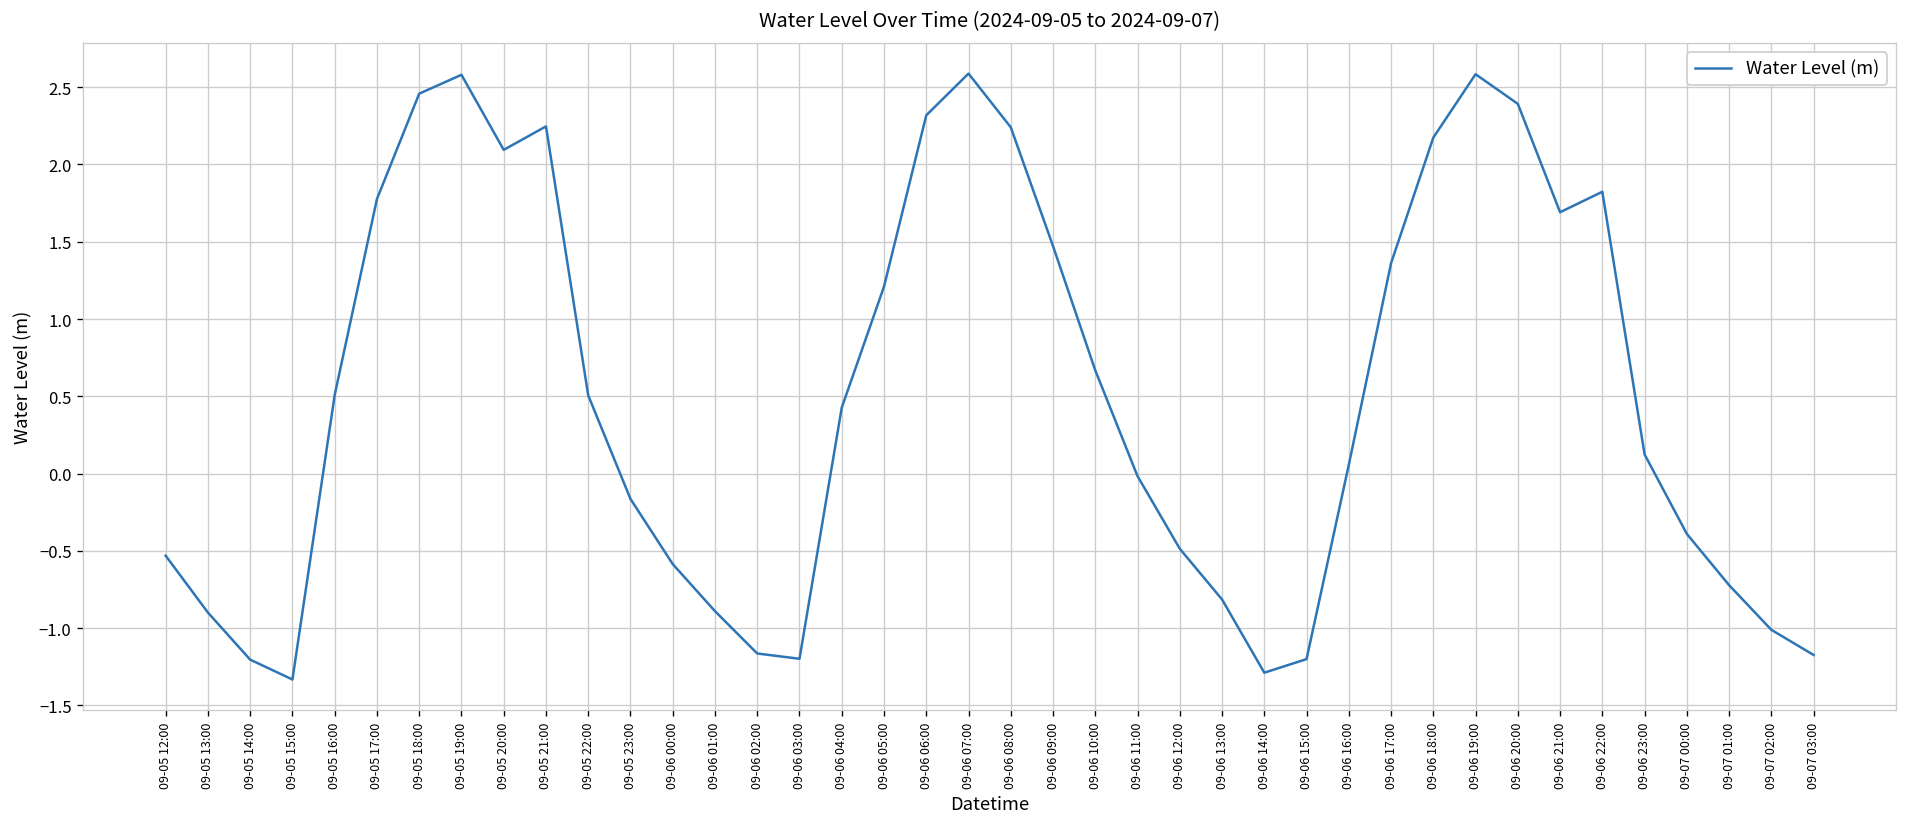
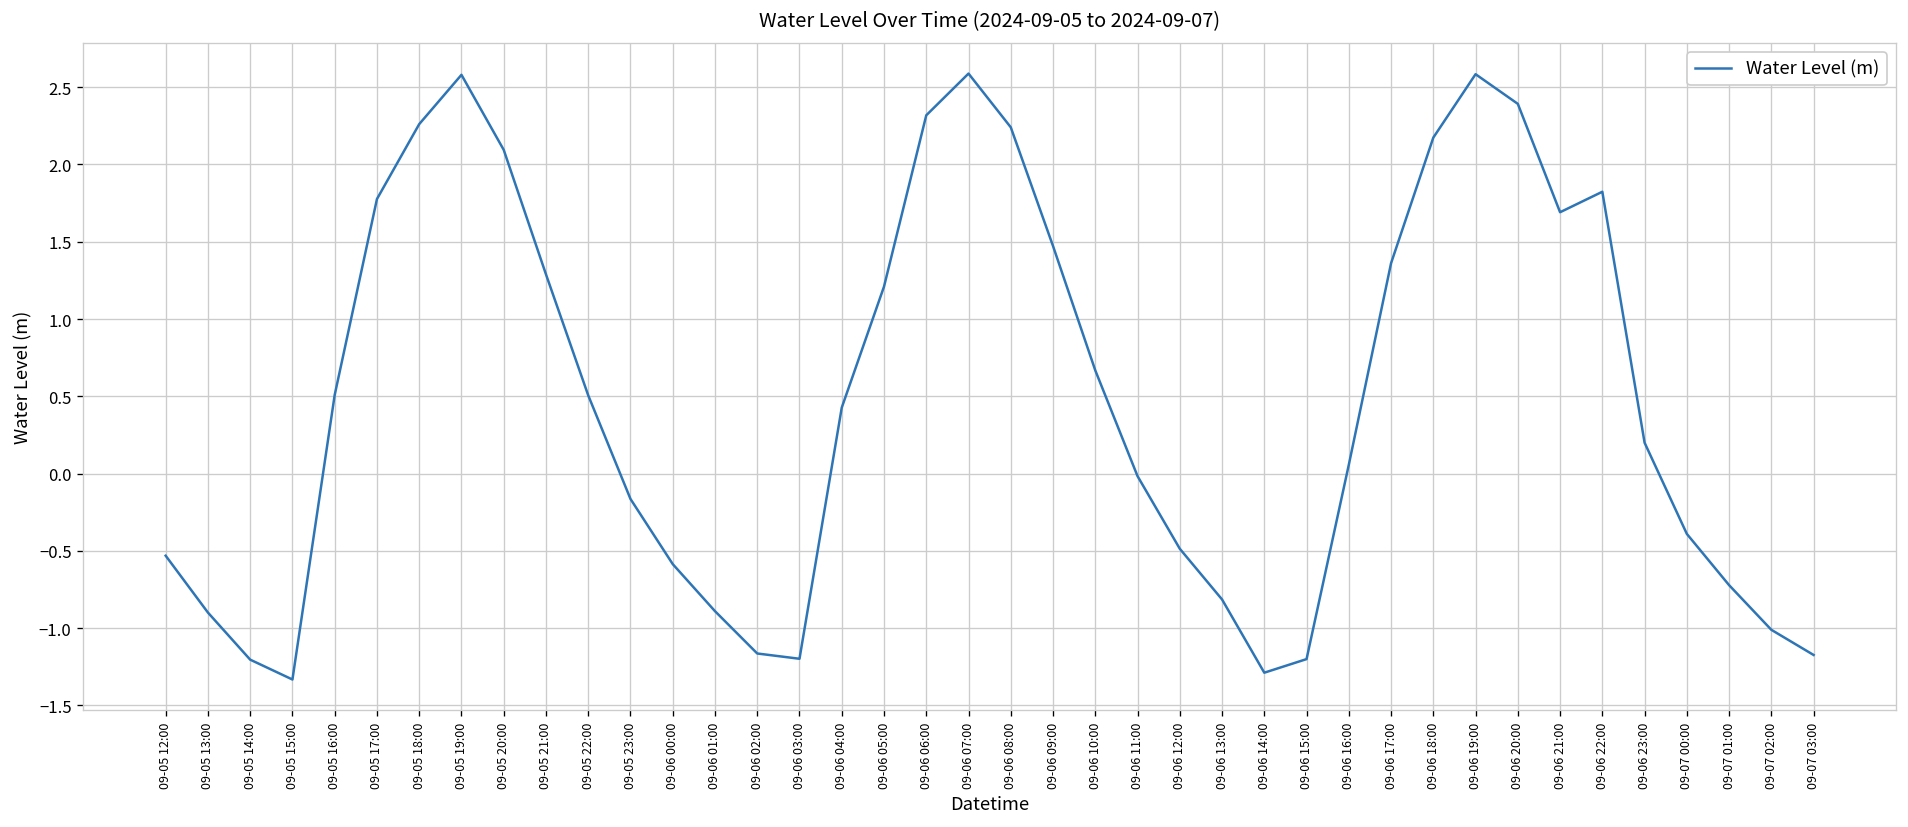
09-05 18:00: 2.46 -> 2.26
09-05 21:00: 2.25 -> 1.29
09-06 23:00: 0.12 -> 0.20
